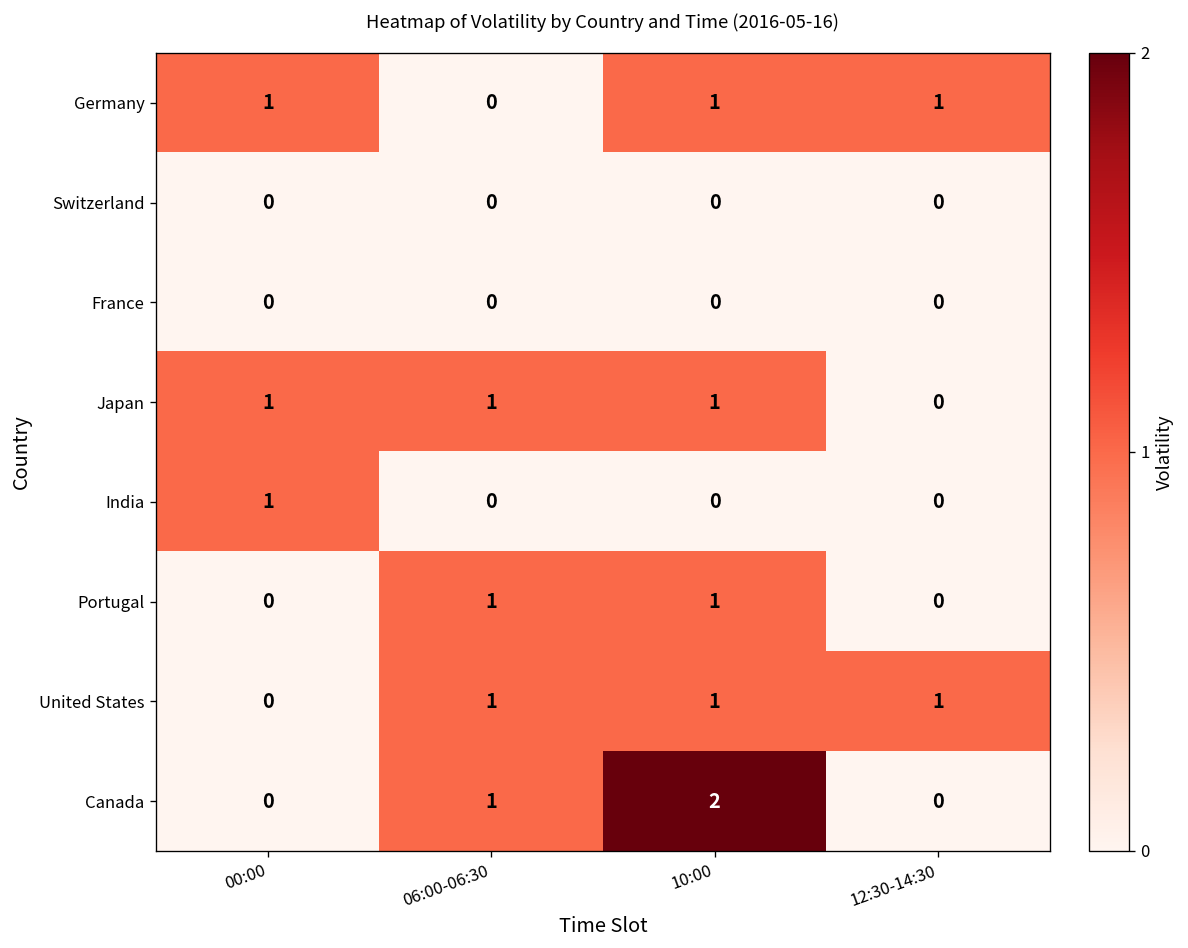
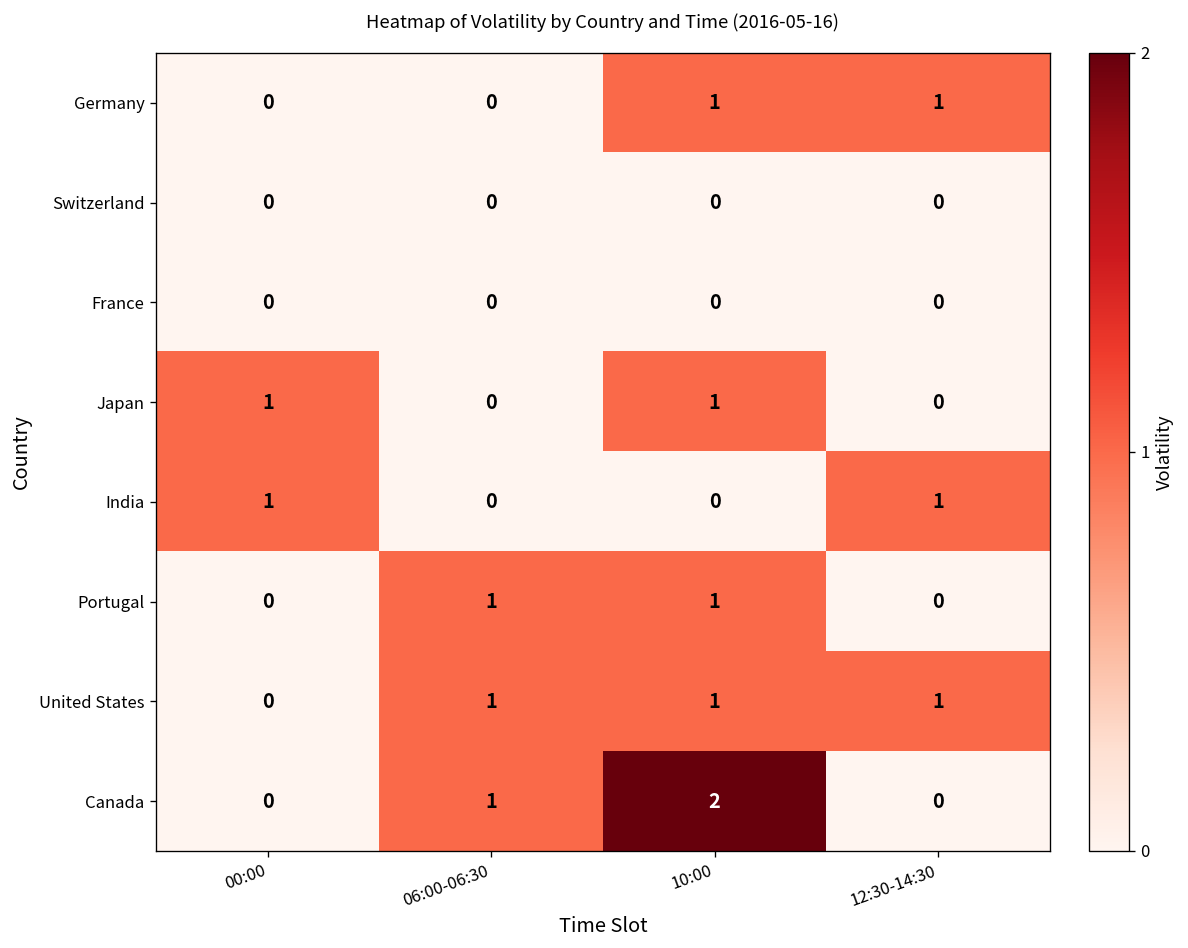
Germany, 00:00: 1 -> 0
Japan, 06:00-06:30: 1 -> 0
India, 12:30-14:30: 0 -> 1
